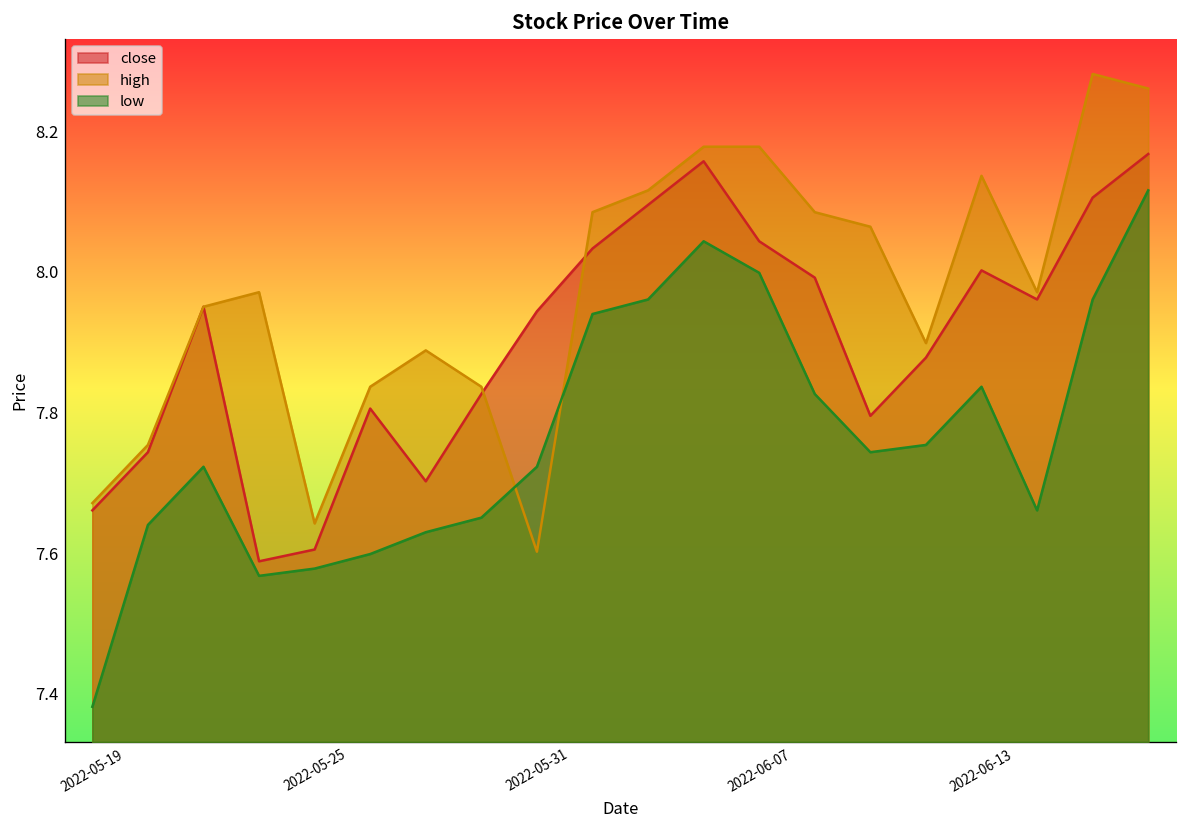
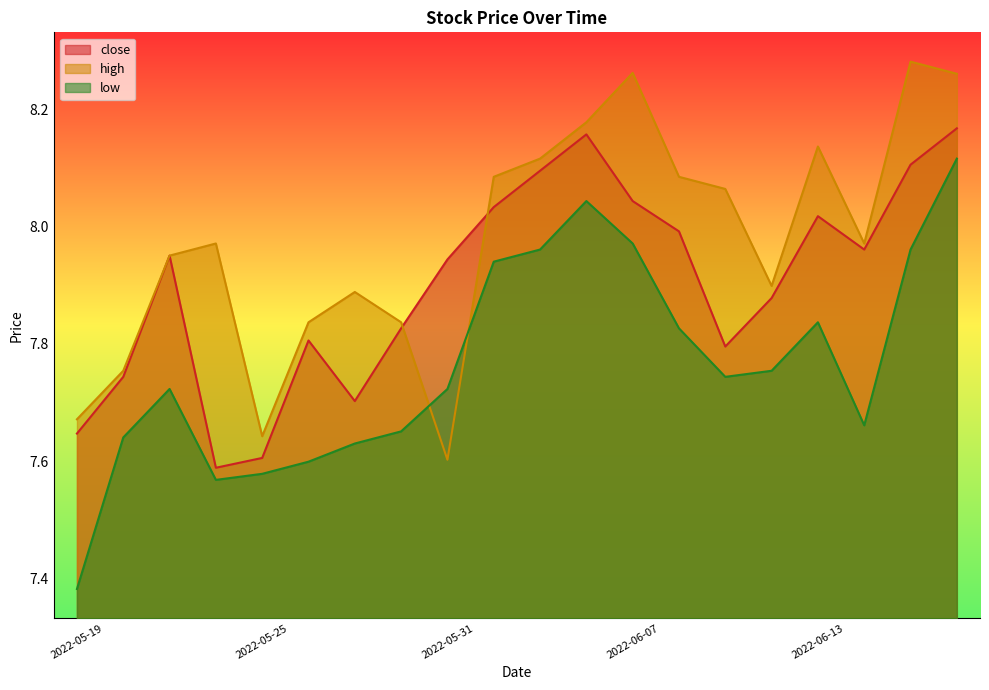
close, 2022-05-19: 7.66 -> 7.65
high, 2022-06-07: 8.18 -> 8.26
low, 2022-06-07: 8.00 -> 7.97
close, 2022-06-13: 8.00 -> 8.02
